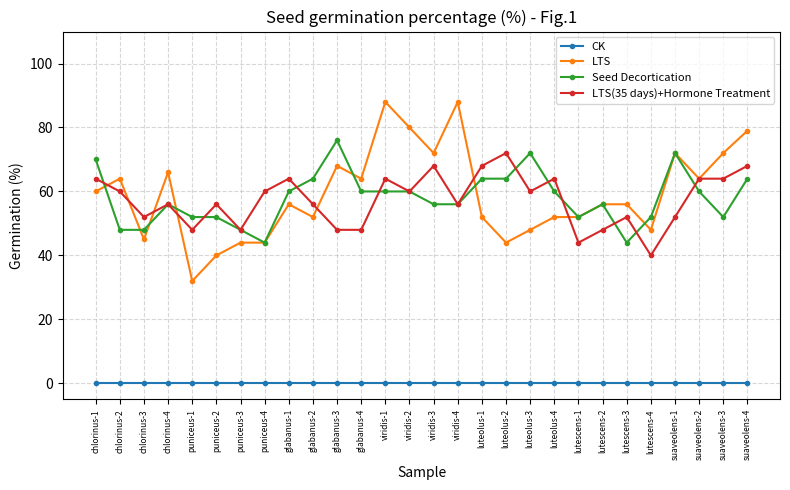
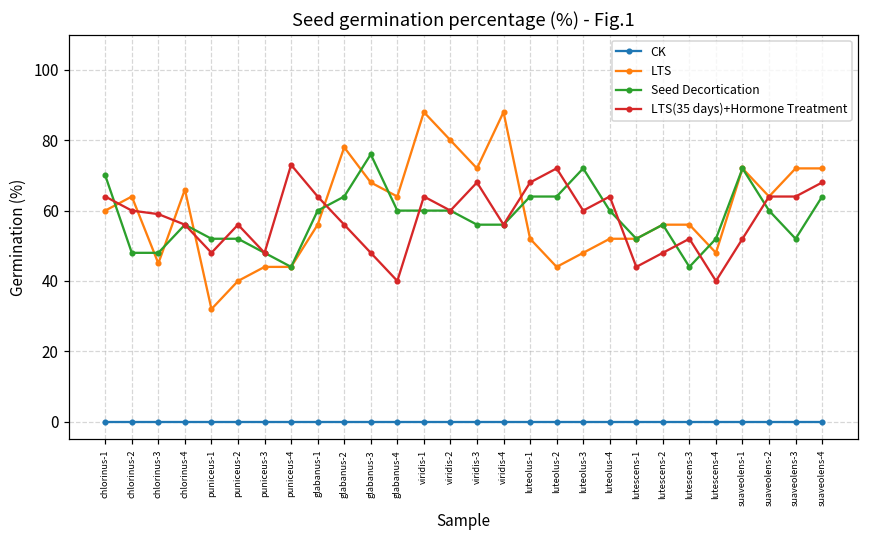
LTS(35 days)+Hormone Treatment, chlorinus-3: 52 -> 59
LTS(35 days)+Hormone Treatment, puniceus-4: 60 -> 73
LTS, glabanus-2: 52 -> 78
LTS(35 days)+Hormone Treatment, glabanus-4: 48 -> 40
LTS, suaveolens-4: 79 -> 72
